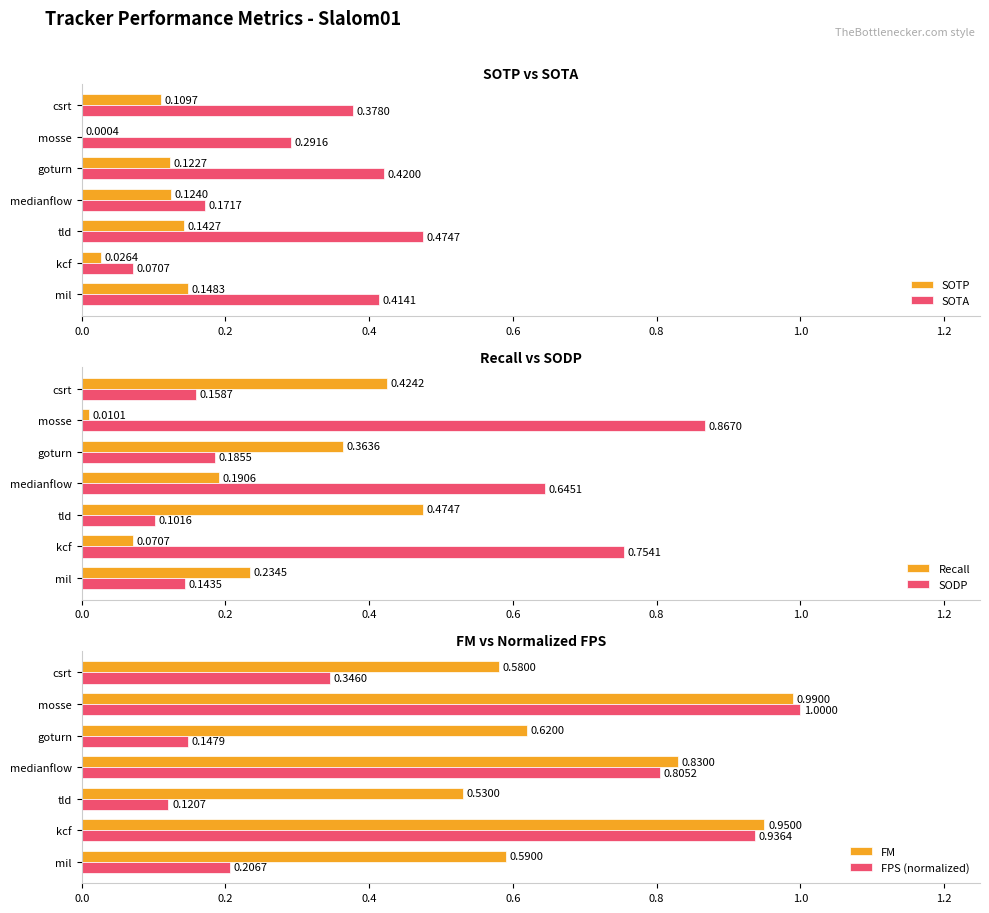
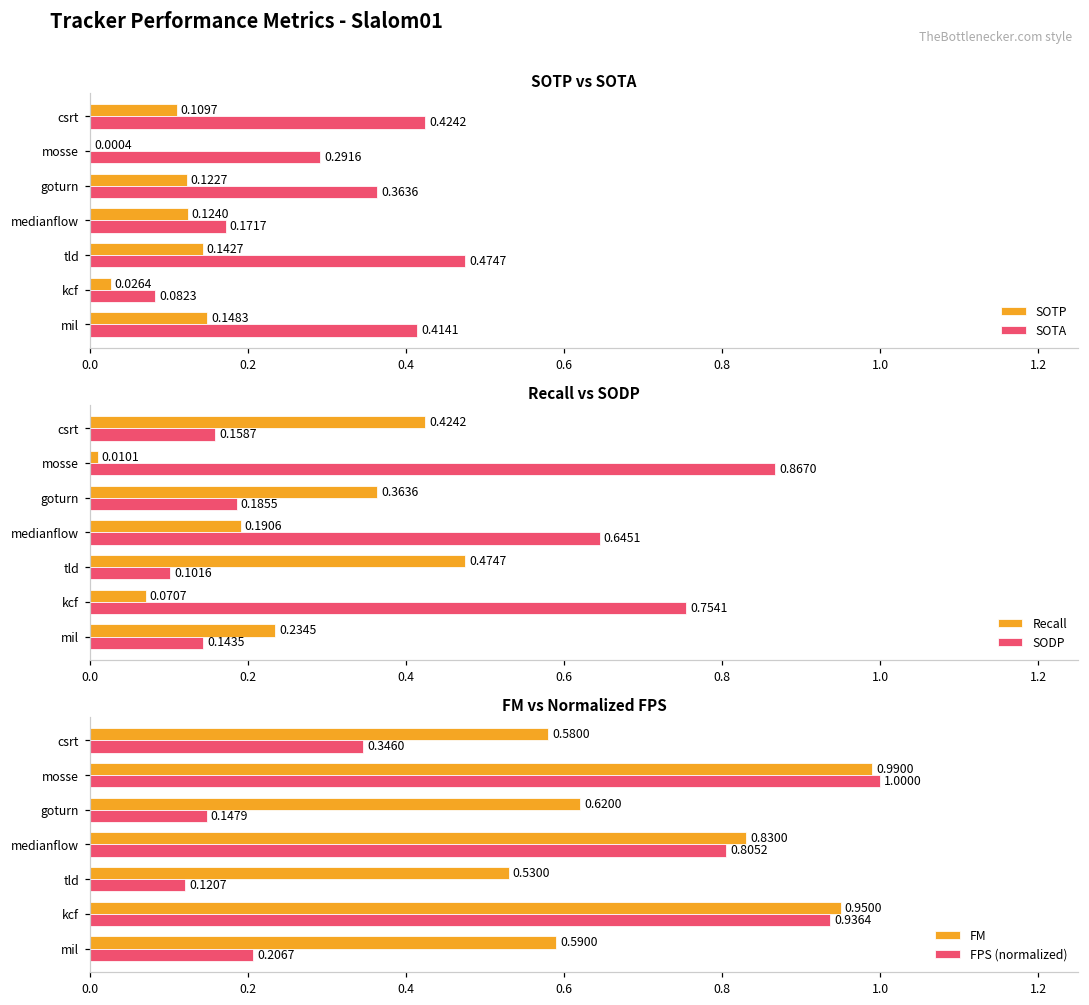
SOTP vs SOTA, SOTA, csrt: 0.3780 -> 0.4242
SOTP vs SOTA, SOTA, goturn: 0.4200 -> 0.3636
SOTP vs SOTA, SOTA, kcf: 0.0707 -> 0.0823
